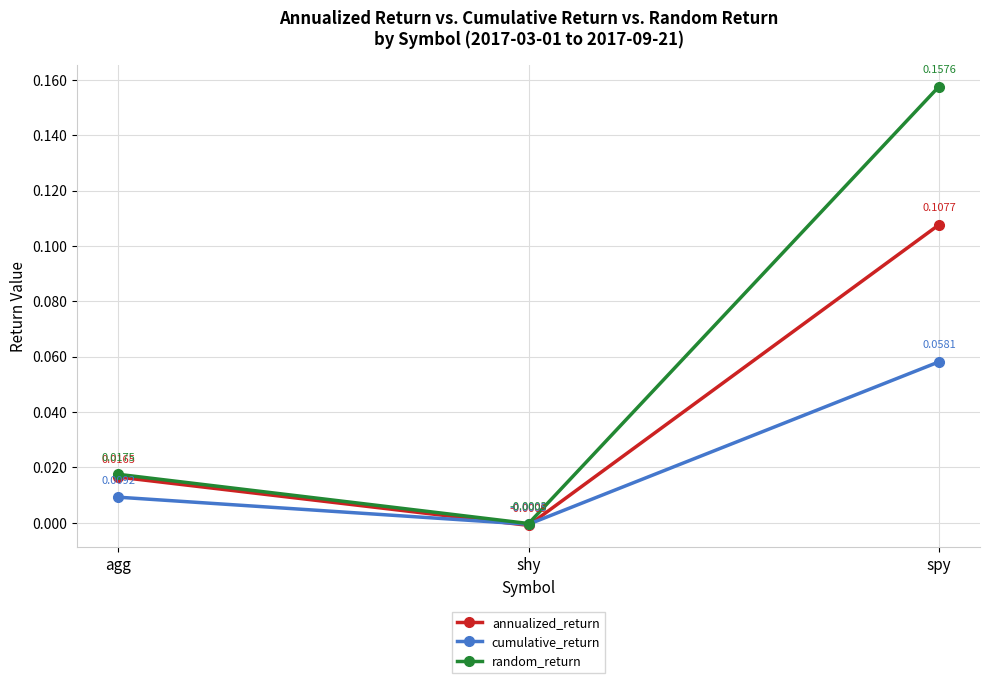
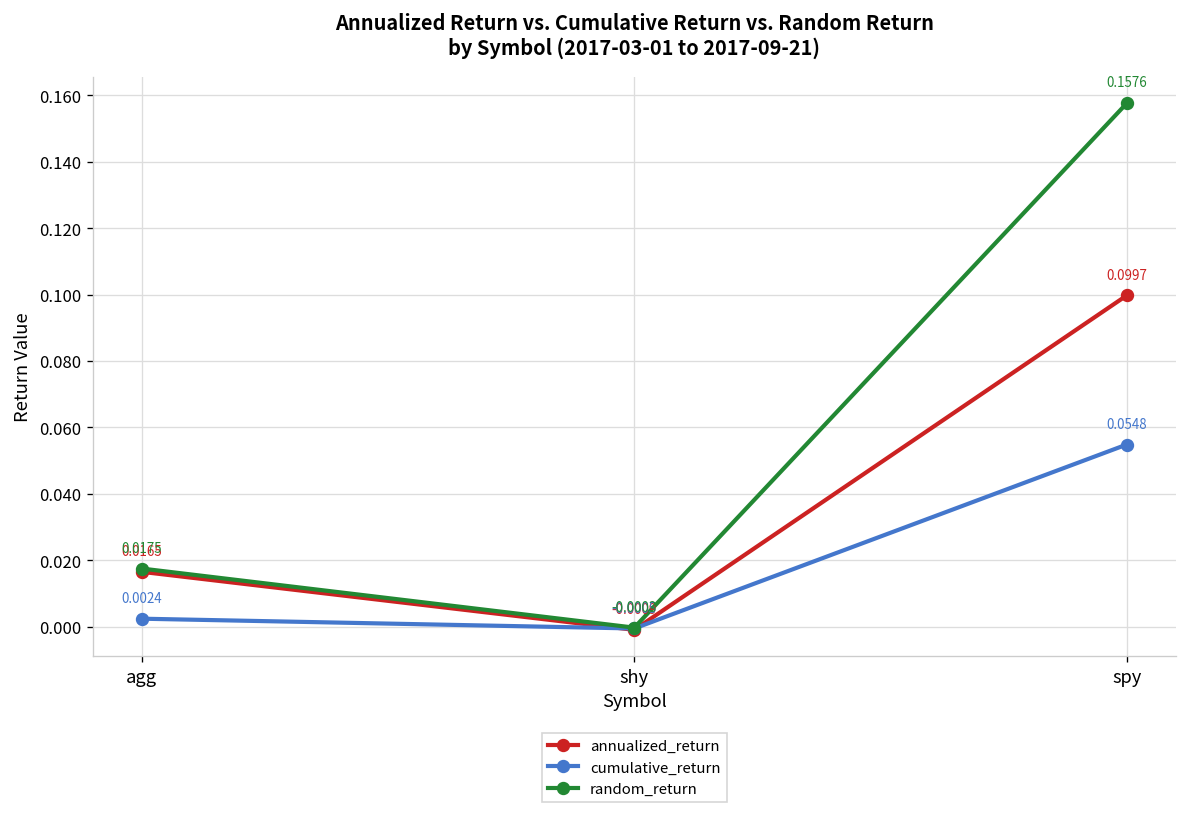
cumulative_return, agg: 0.0092 -> 0.0024
annualized_return, spy: 0.1077 -> 0.0997
cumulative_return, spy: 0.0581 -> 0.0548
